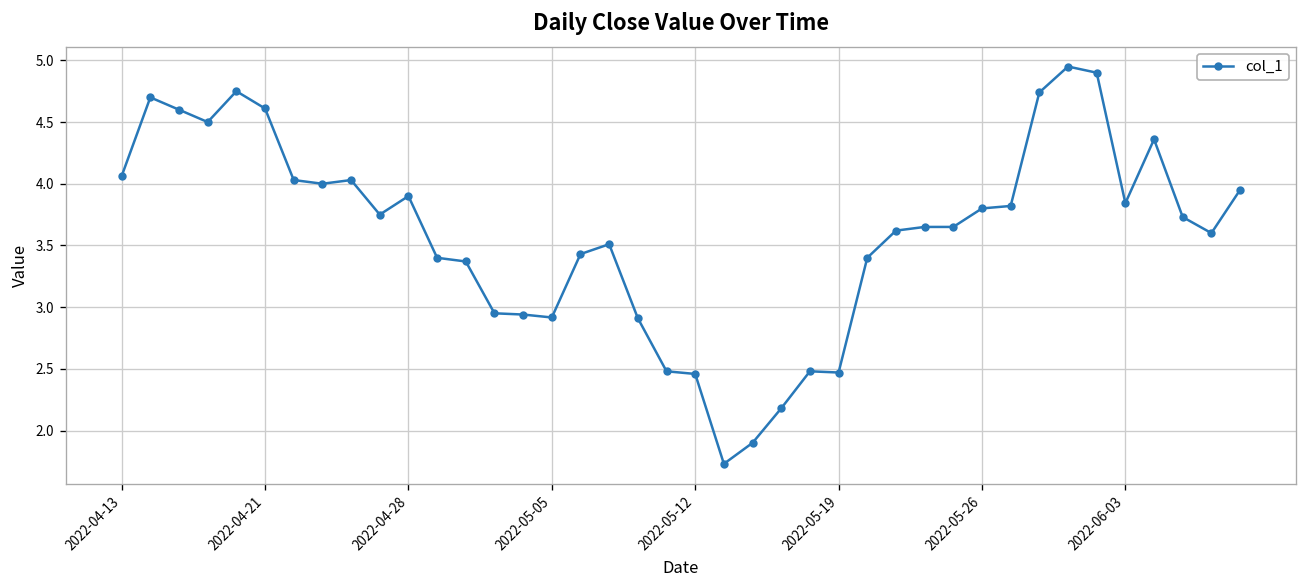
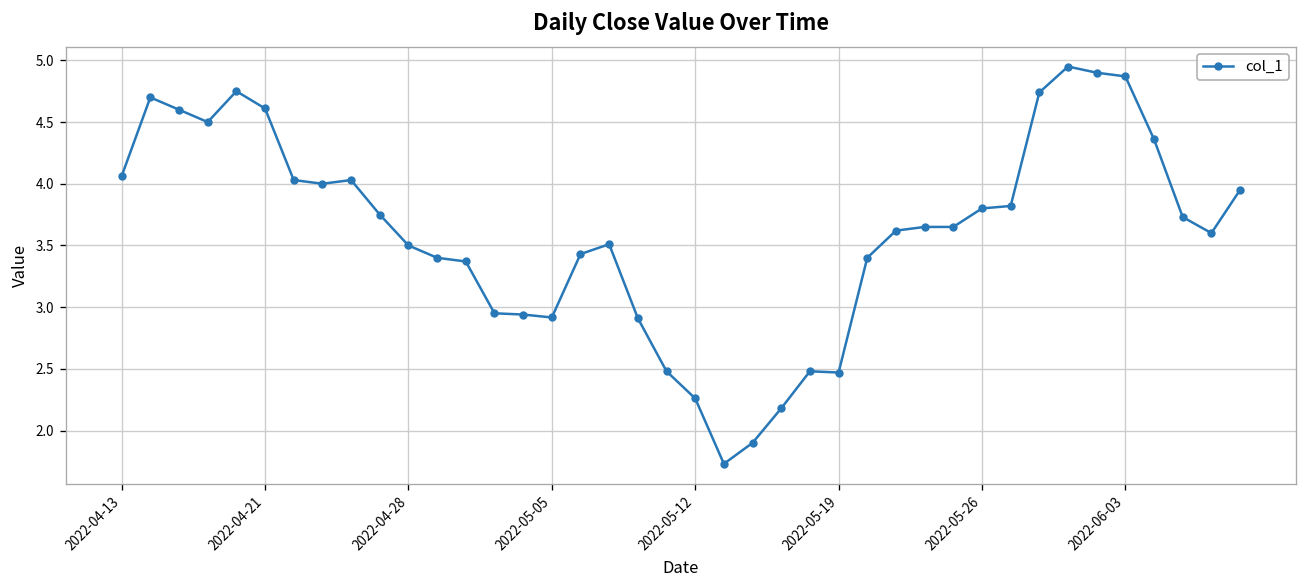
2022-04-28: 3.9 -> 3.5
2022-05-12: 2.46 -> 2.26
2022-06-03: 3.84 -> 4.87
